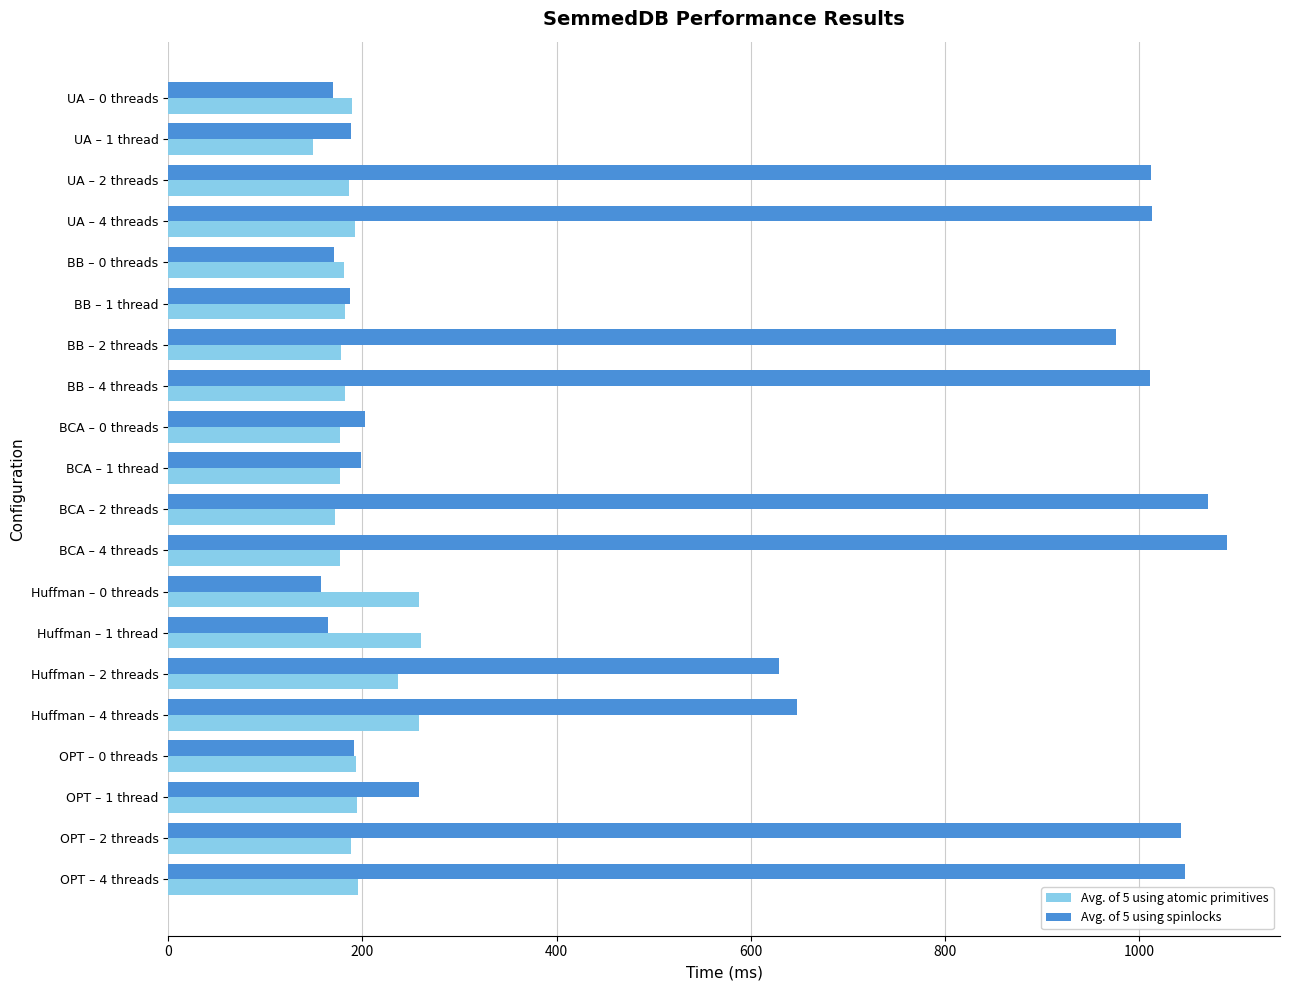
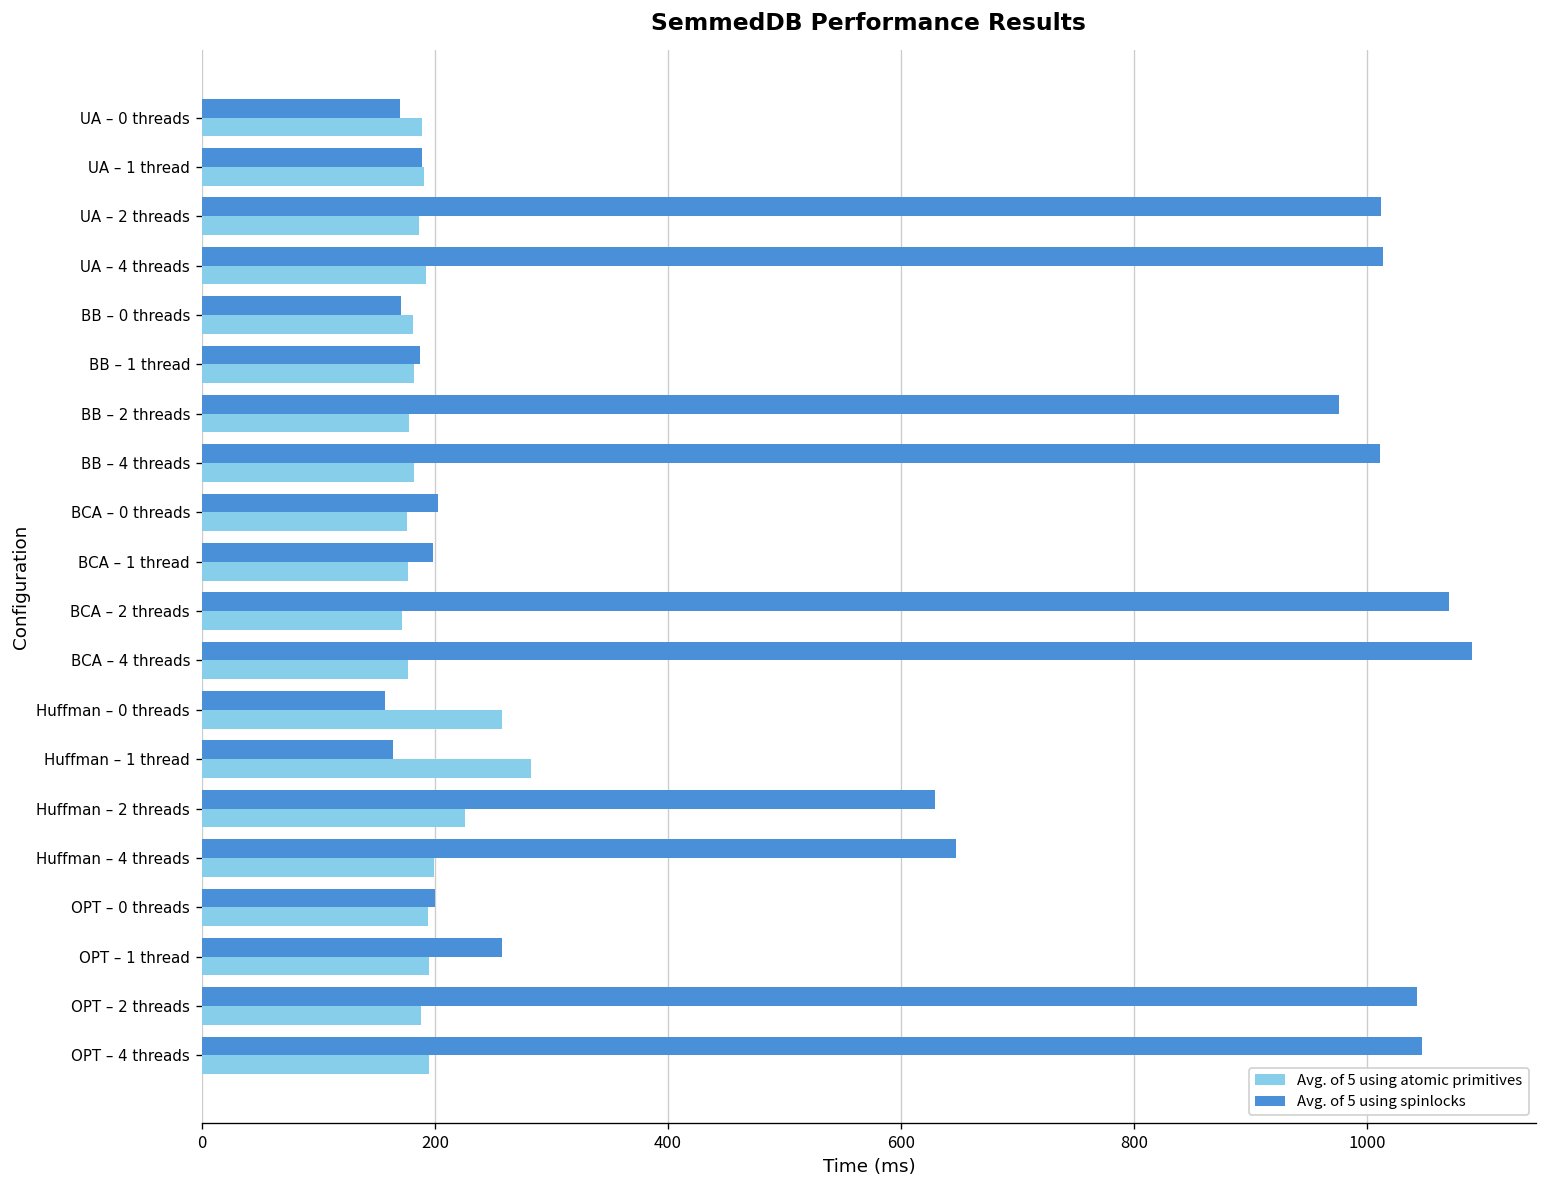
Avg. of 5 using atomic primitives, UA – 1 thread: 150 -> 190
Avg. of 5 using atomic primitives, Huffman – 1 thread: 260 -> 280
Avg. of 5 using atomic primitives, Huffman – 2 threads: 240 -> 230
Avg. of 5 using atomic primitives, Huffman – 4 threads: 260 -> 200
Avg. of 5 using spinlocks, OPT – 0 threads: 190 -> 200
